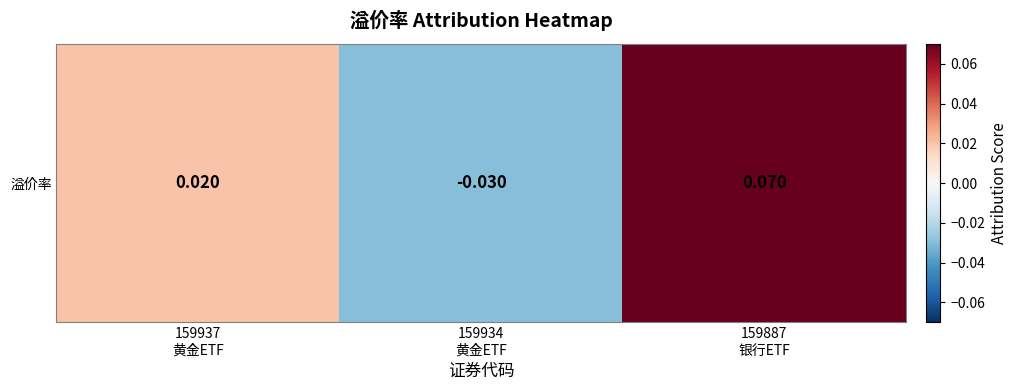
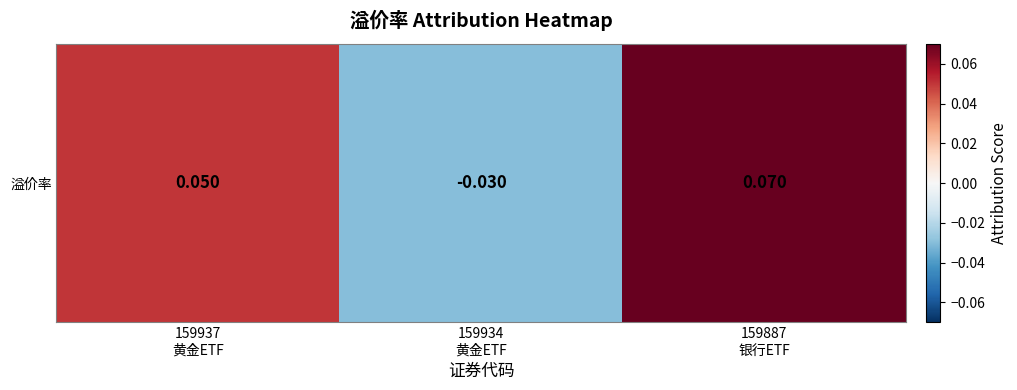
溢价率, 159937 黄金ETF: 0.020 -> 0.050
